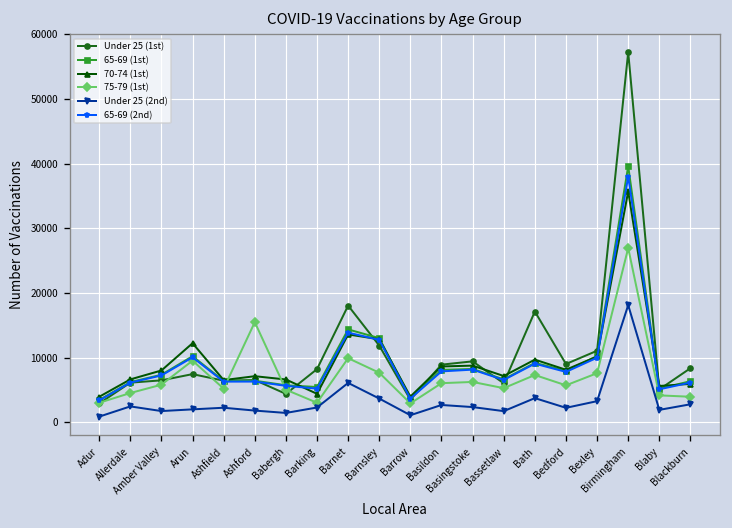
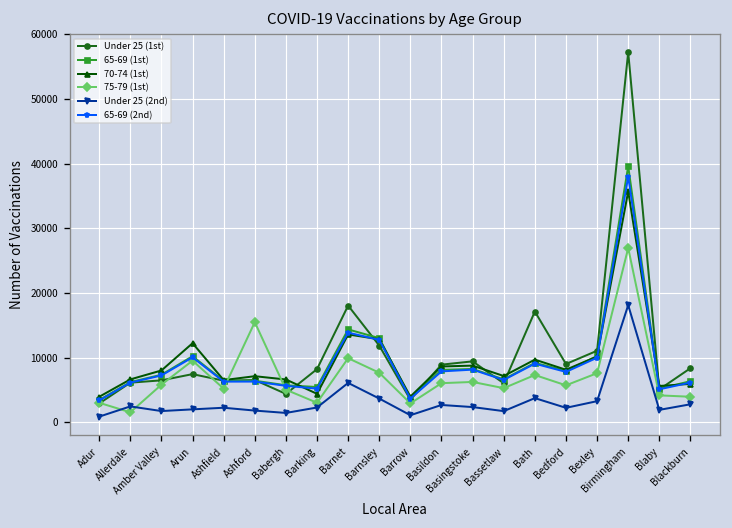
75-79 (1st), Allerdale: 5000 -> 2000
